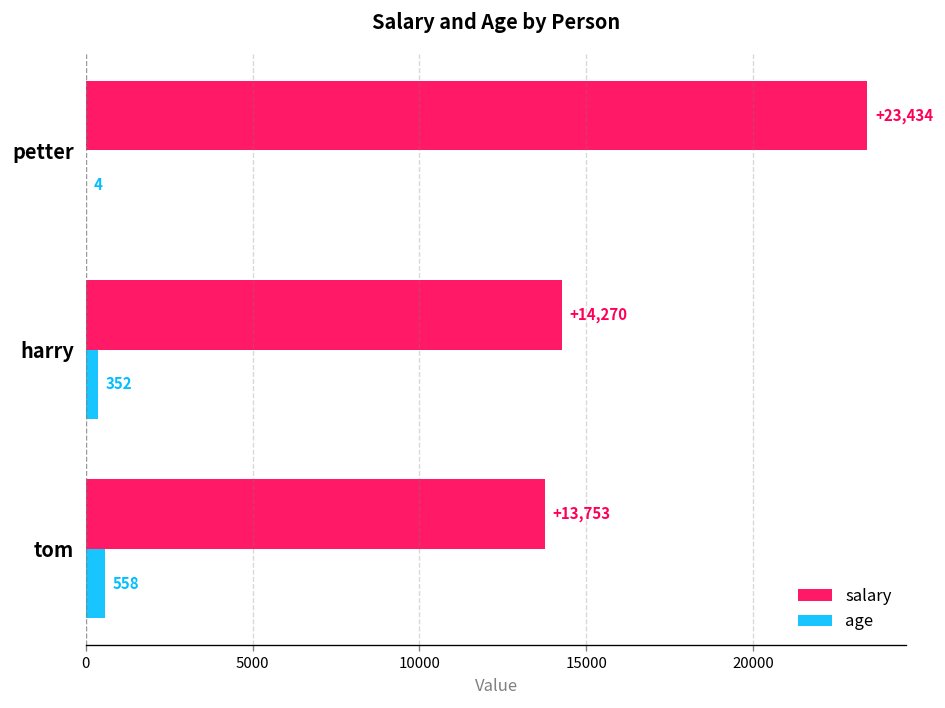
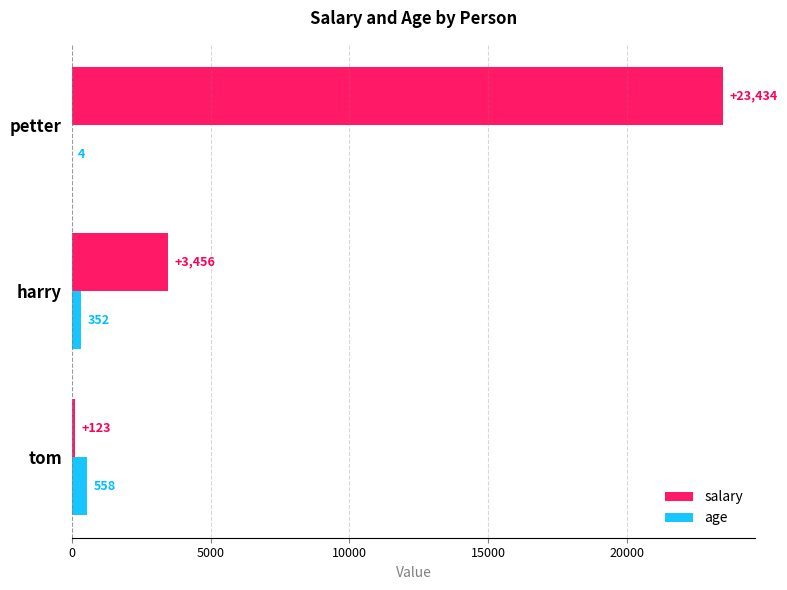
salary, harry: +14,270 -> +3,456
salary, tom: +13,753 -> +123
